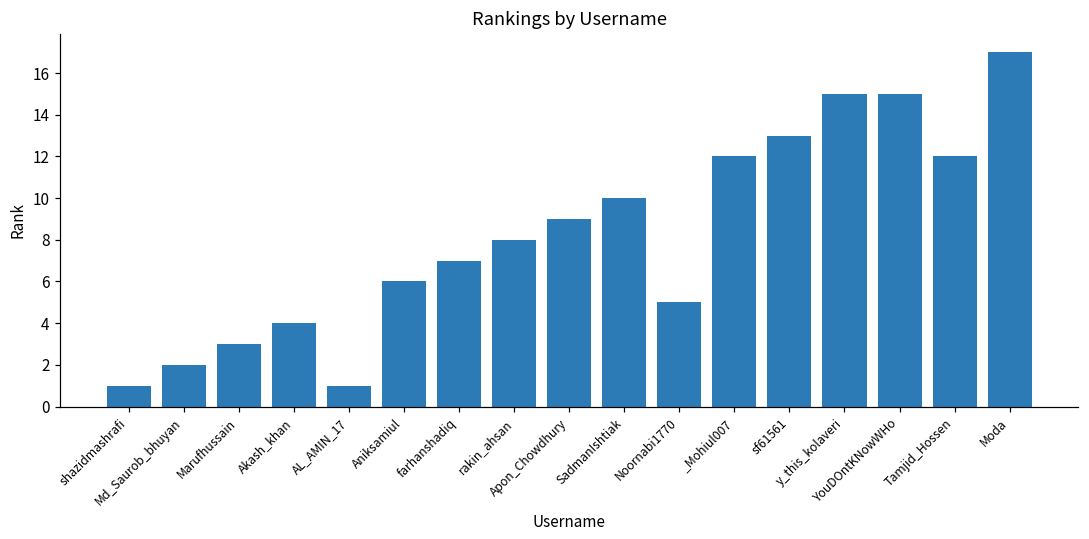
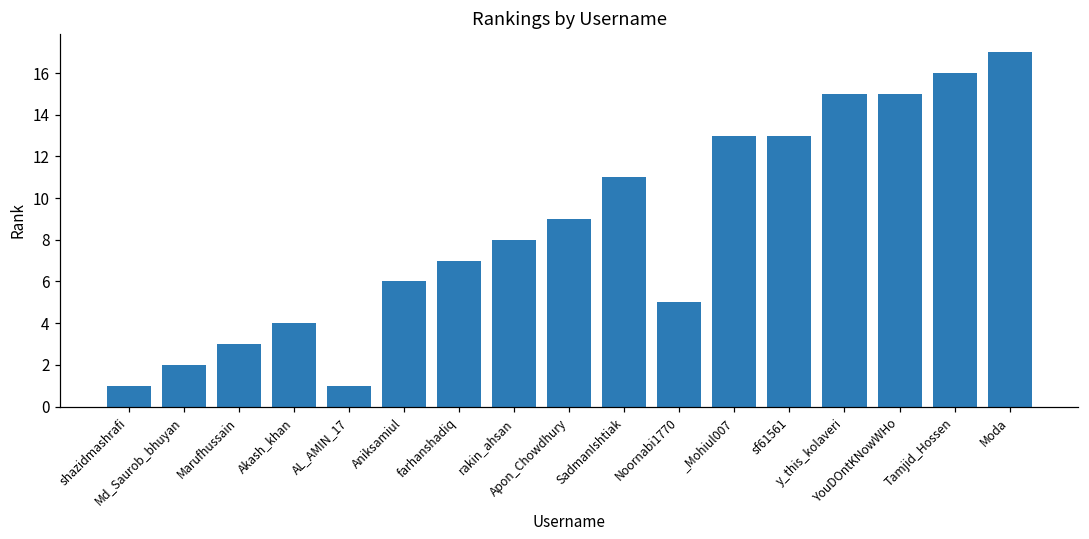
SadmanIshtiak: 10 -> 11
_Mohiul007: 12 -> 13
Tamjid_Hossen: 12 -> 16
